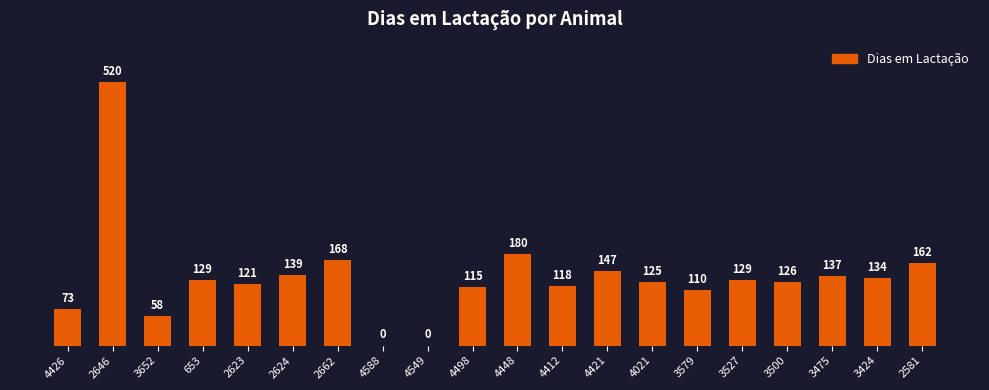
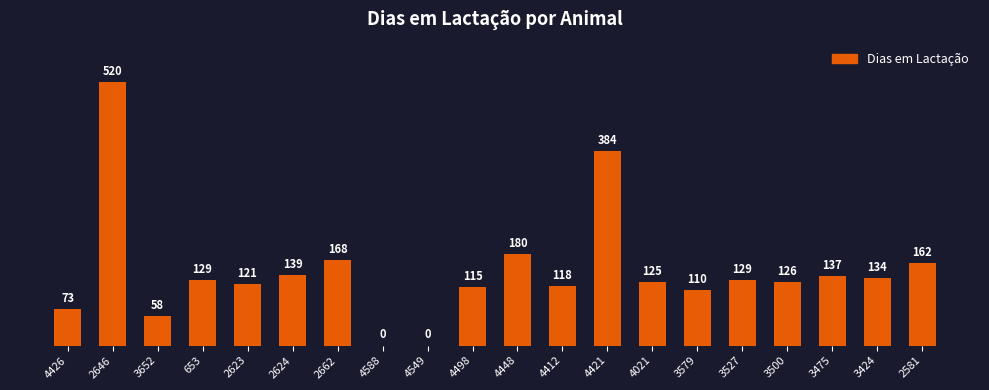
4421: 147 -> 384
